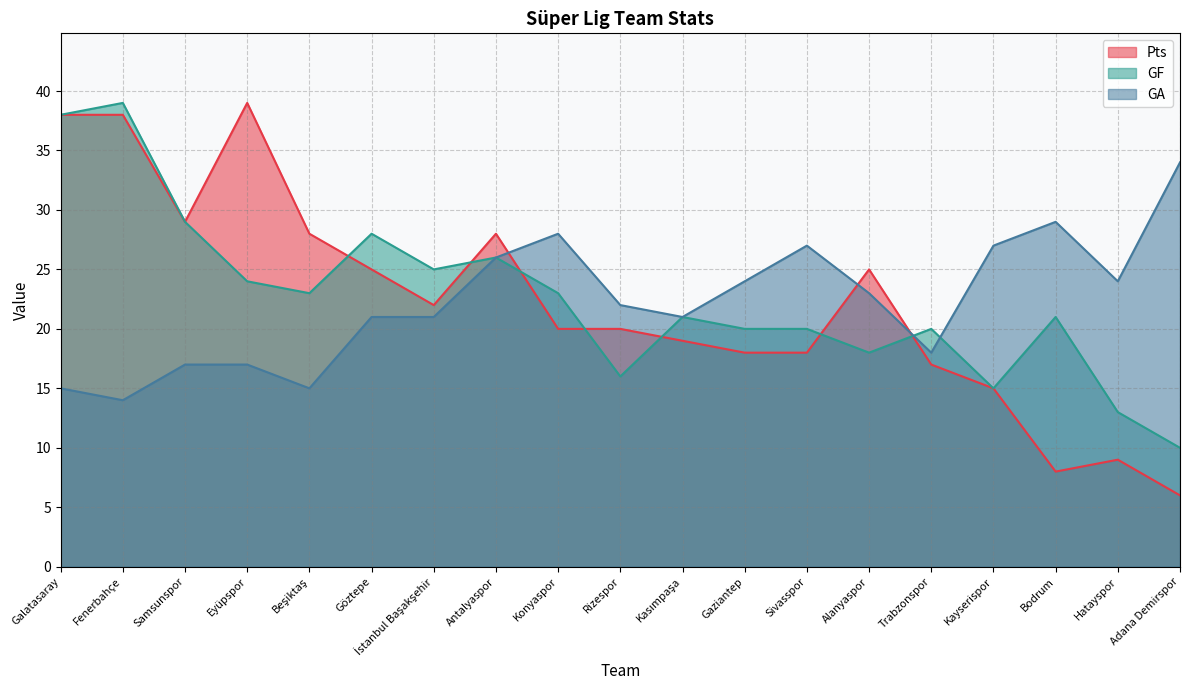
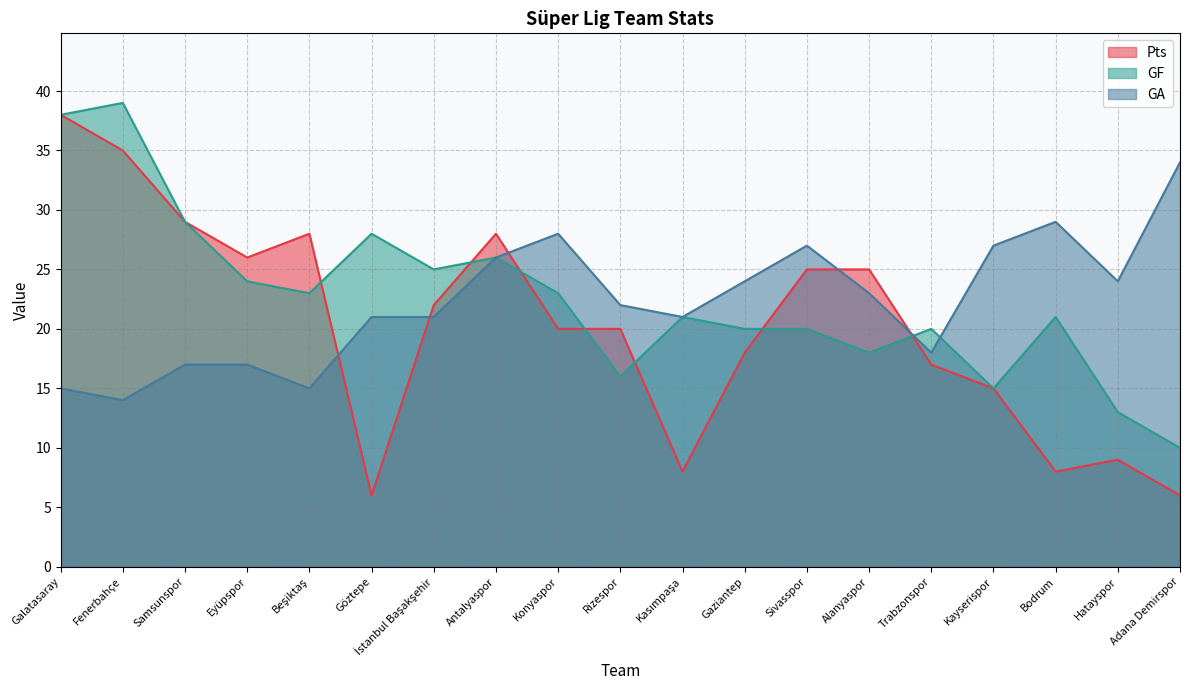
Pts, Fenerbahçe: 38 -> 35
Pts, Eyüpspor: 39 -> 26
Pts, Göztepe: 25 -> 6
Pts, Kasımpaşa: 19 -> 8
Pts, Sivasspor: 18 -> 25
